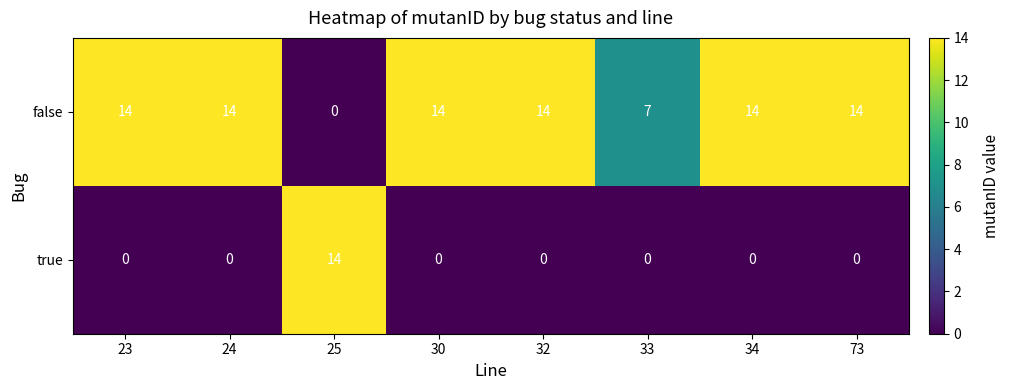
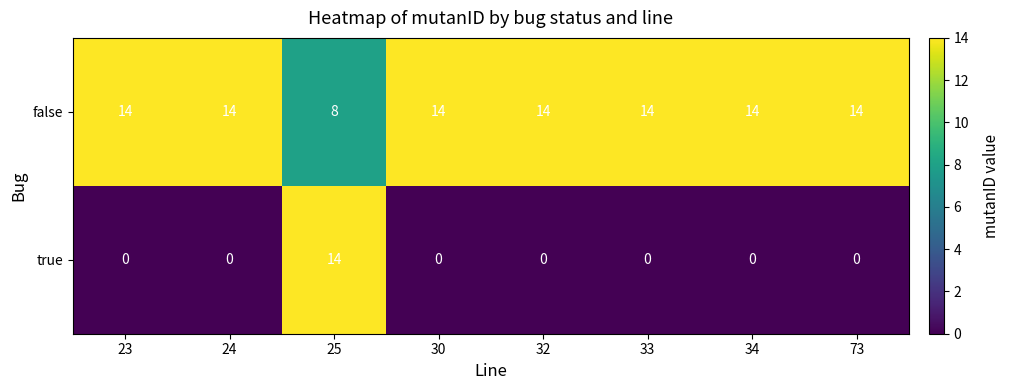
false, 25: 0 -> 8
false, 33: 7 -> 14
